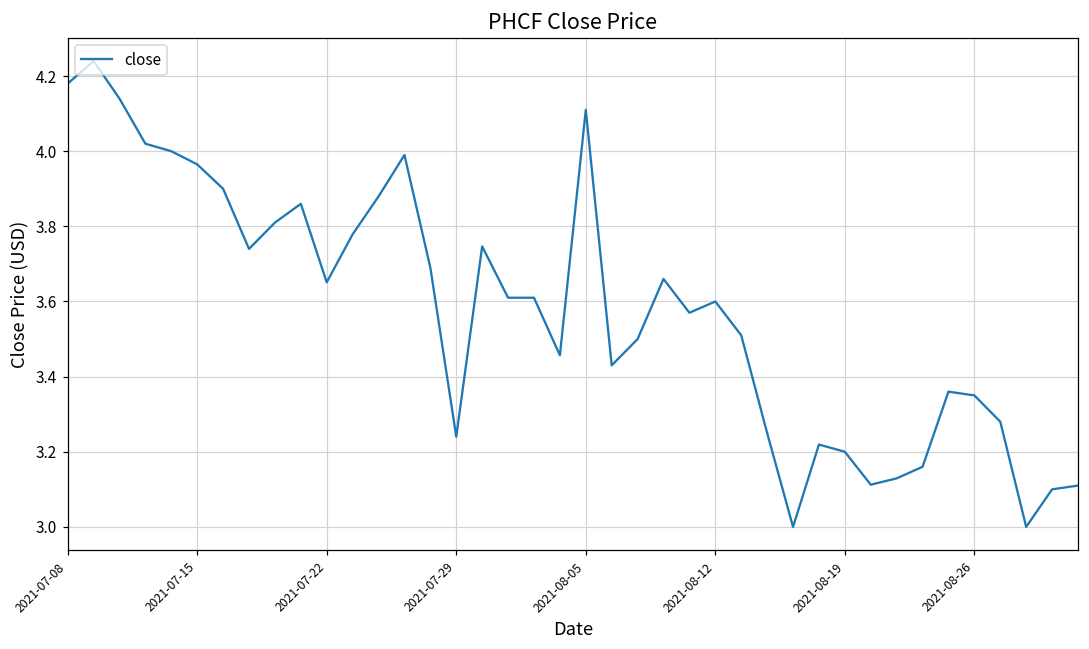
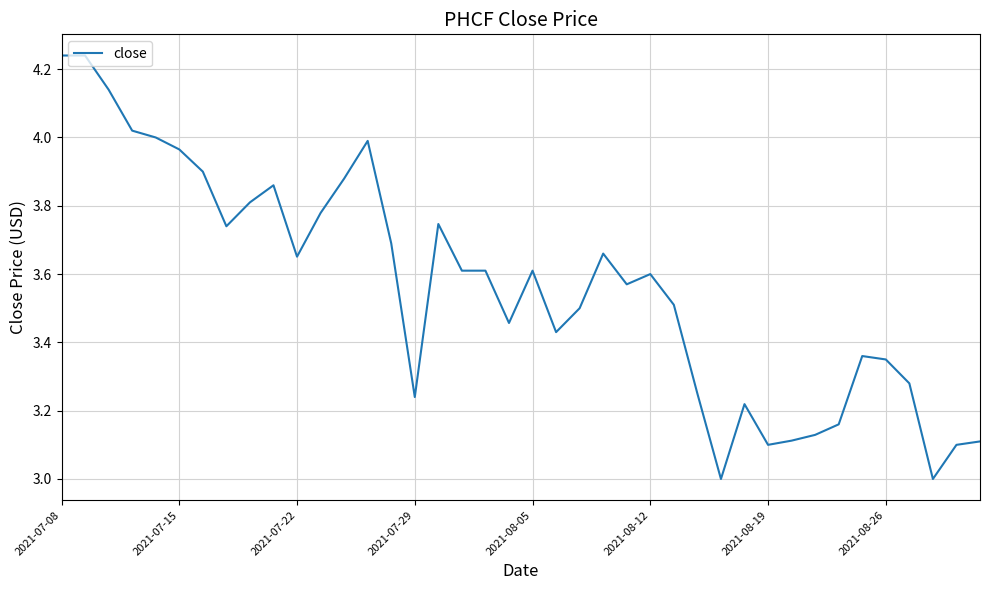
2021-07-08: 4.18 -> 4.24
2021-08-05: 4.11 -> 3.61
2021-08-19: 3.2 -> 3.1
